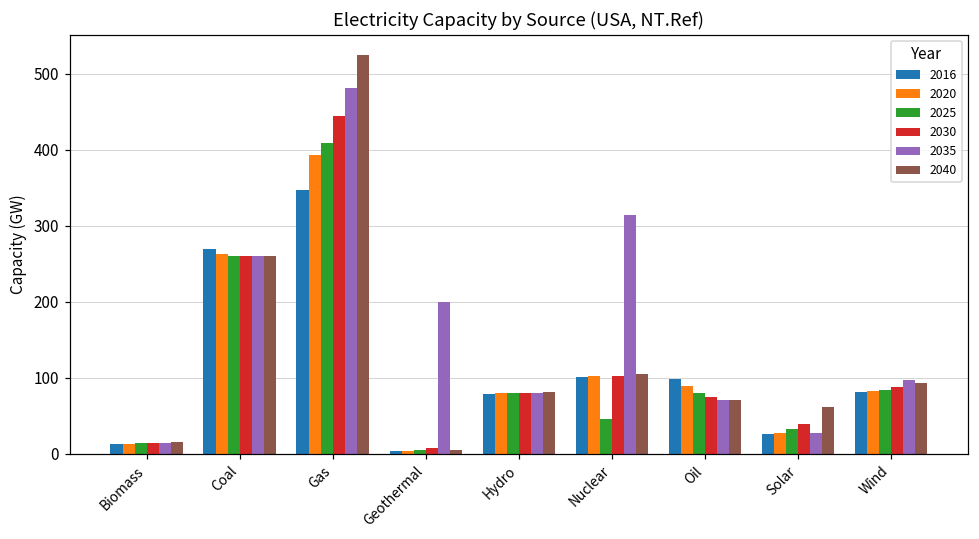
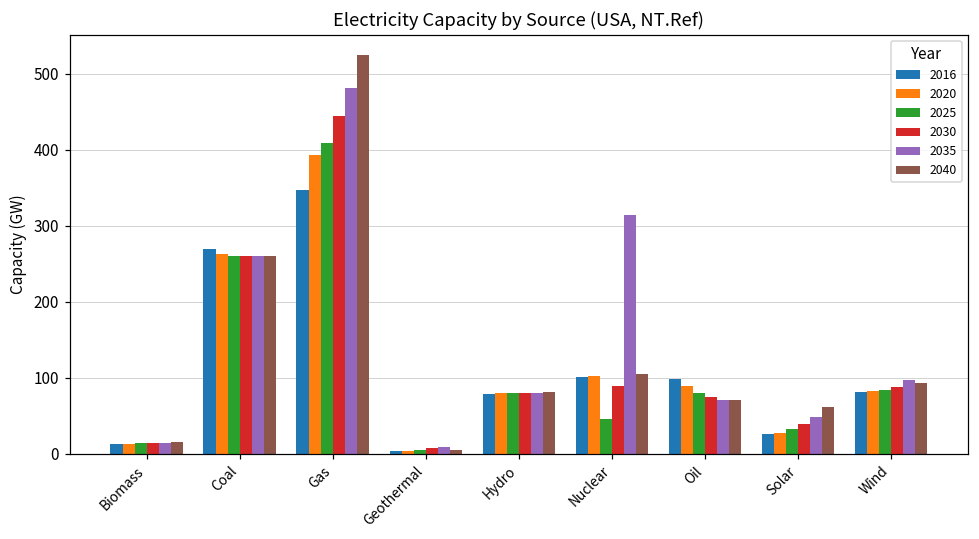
2035, Geothermal: 200 -> 10
2030, Nuclear: 100 -> 90
2035, Solar: 30 -> 50
